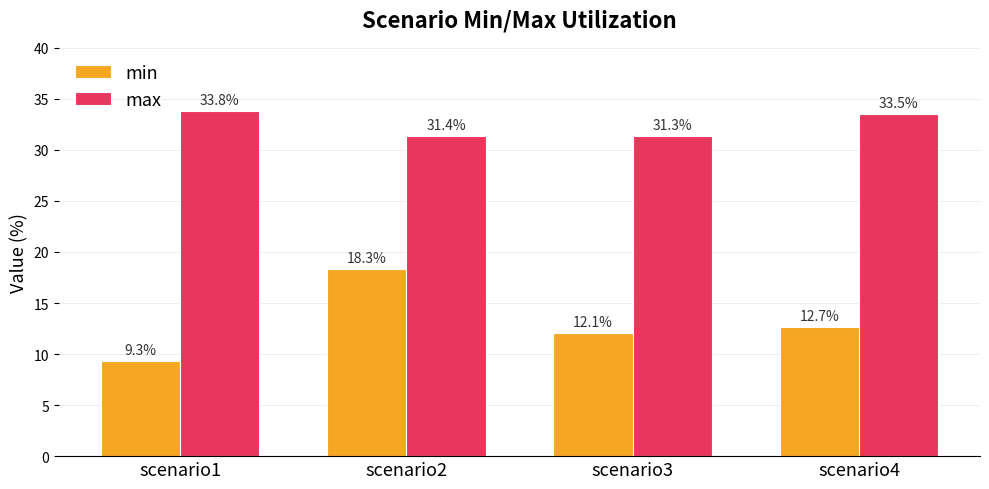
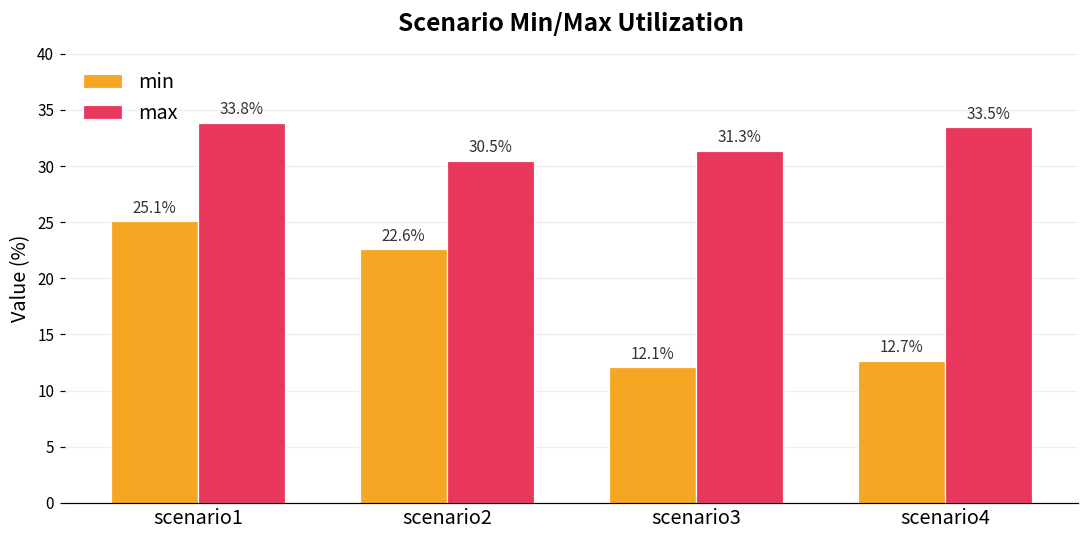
min, scenario1: 9.3% -> 25.1%
min, scenario2: 18.3% -> 22.6%
max, scenario2: 31.4% -> 30.5%
